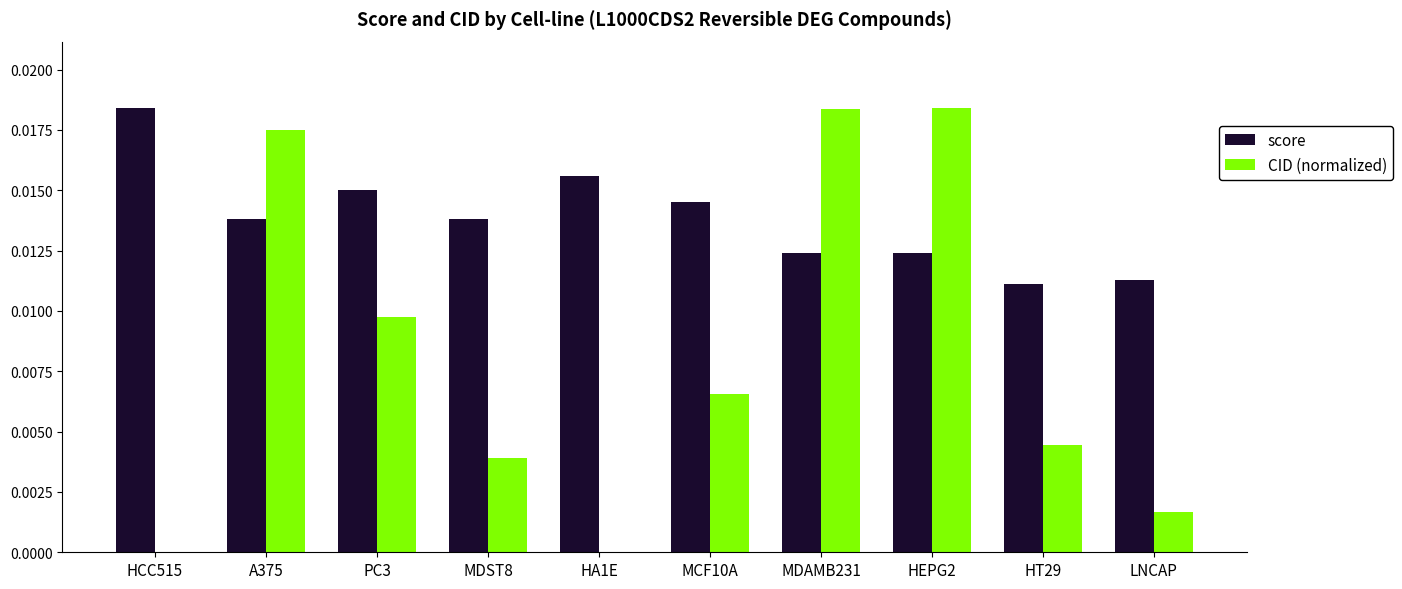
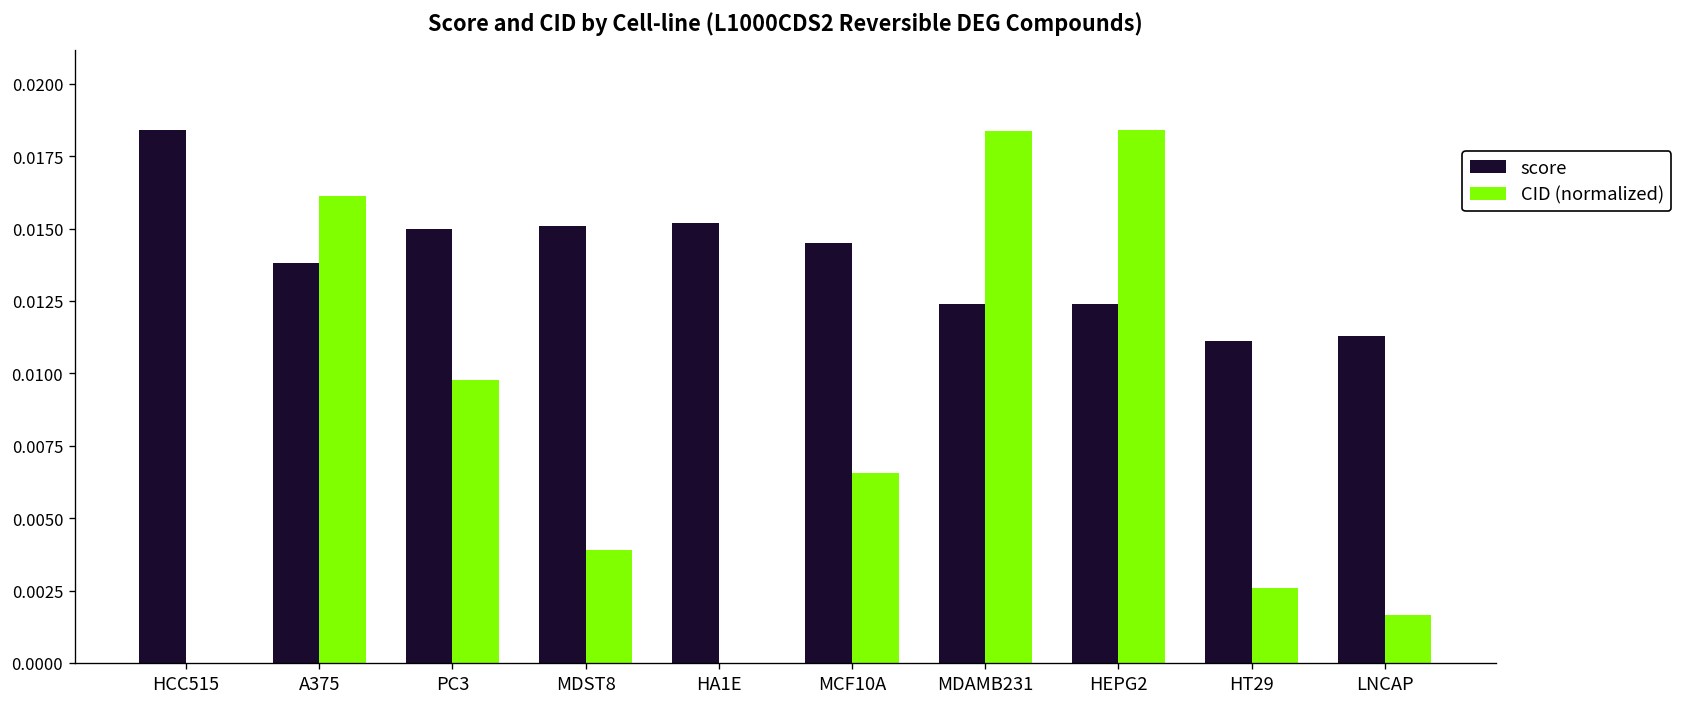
CID (normalized), A375: 0.0175 -> 0.0161
score, MDST8: 0.0138 -> 0.0151
score, HA1E: 0.0156 -> 0.0152
CID (normalized), HT29: 0.0045 -> 0.0026
